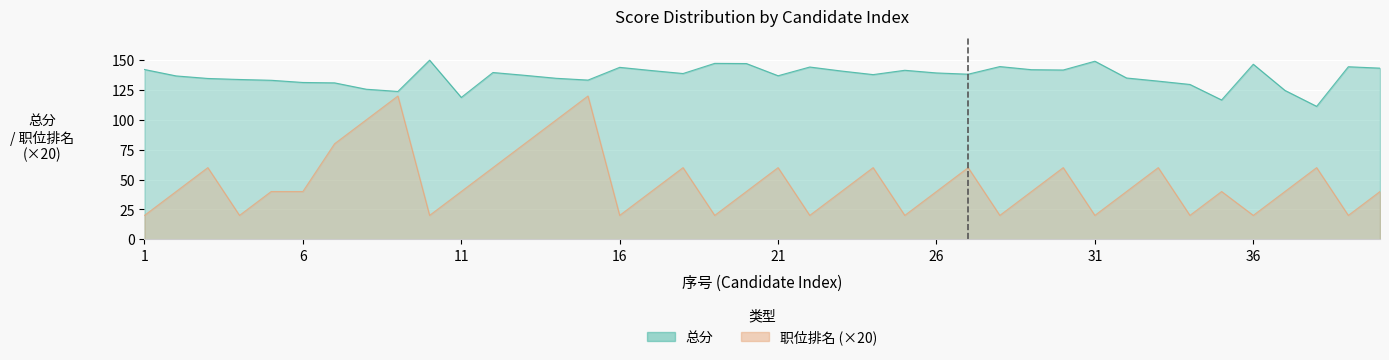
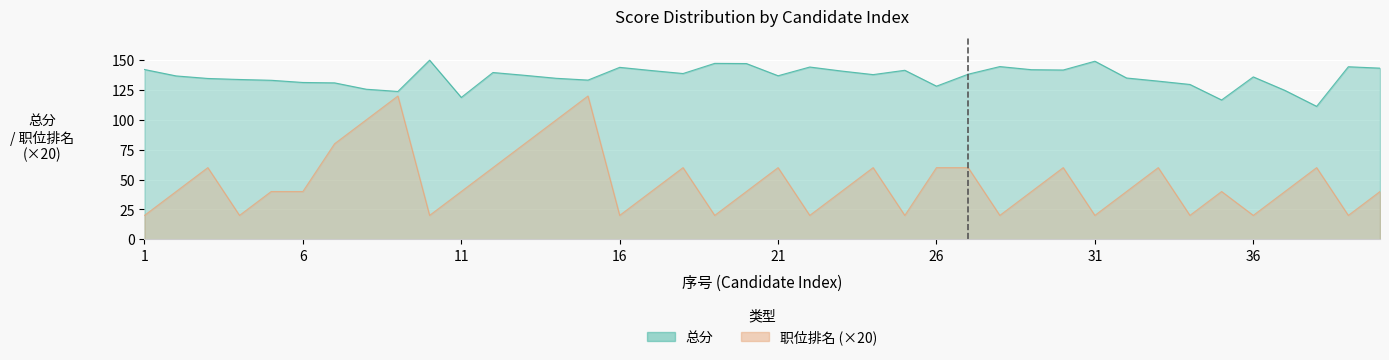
总分, 26: 139 -> 128
职位排名 (×20), 26: 40 -> 60
总分, 36: 147 -> 136
